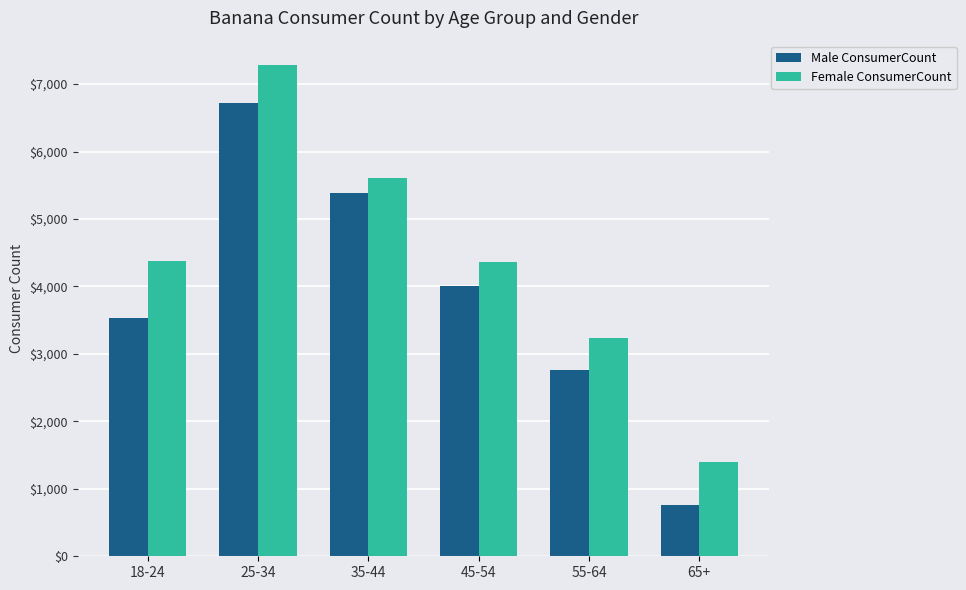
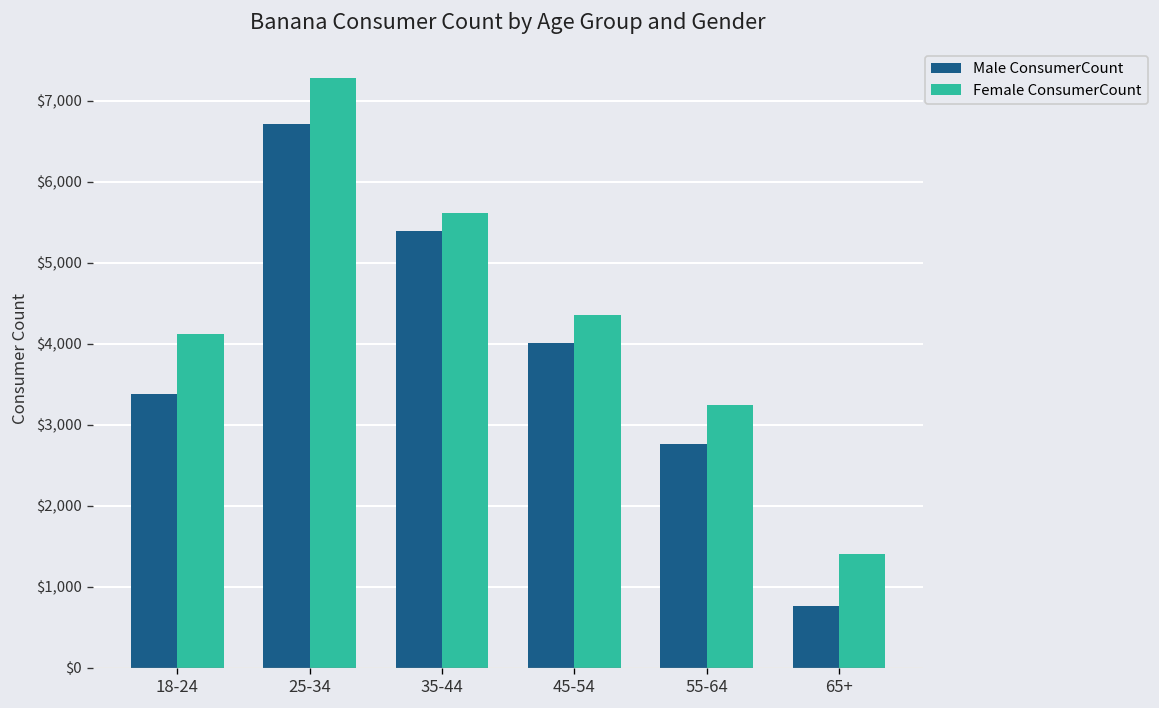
Male ConsumerCount, 18-24: $3,500 -> $3,400
Female ConsumerCount, 18-24: $4,400 -> $4,100
